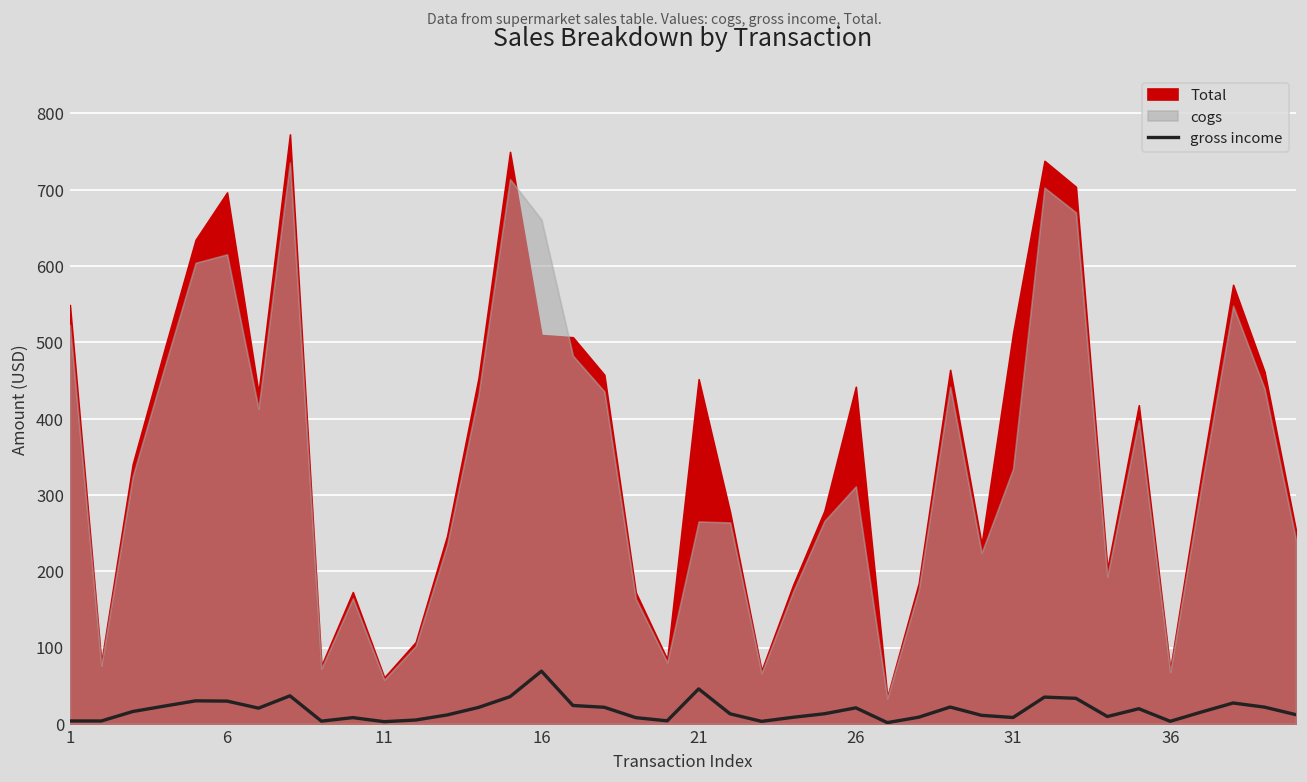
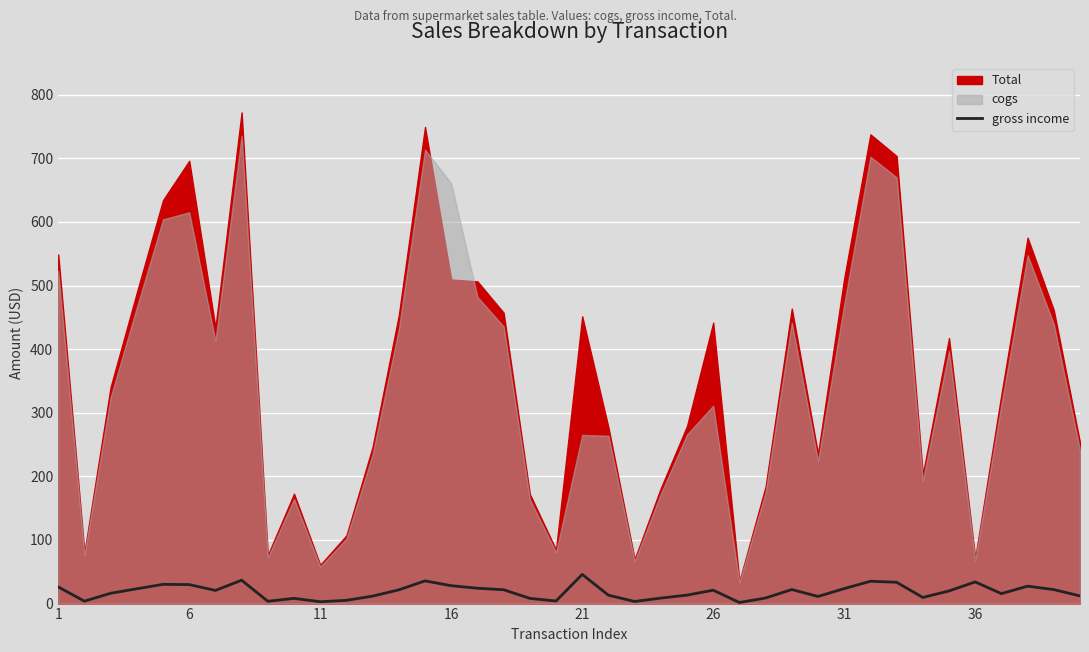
gross income, 1: 0 -> 30
gross income, 16: 70 -> 30
gross income, 31: 10 -> 20
cogs, 31: 330 -> 470
gross income, 36: 0 -> 30
